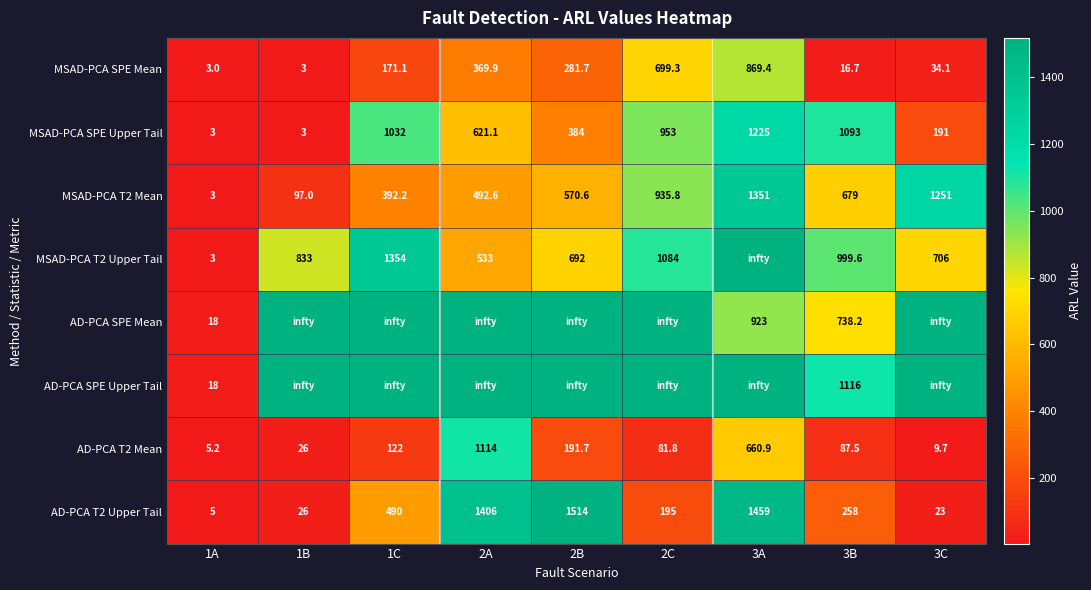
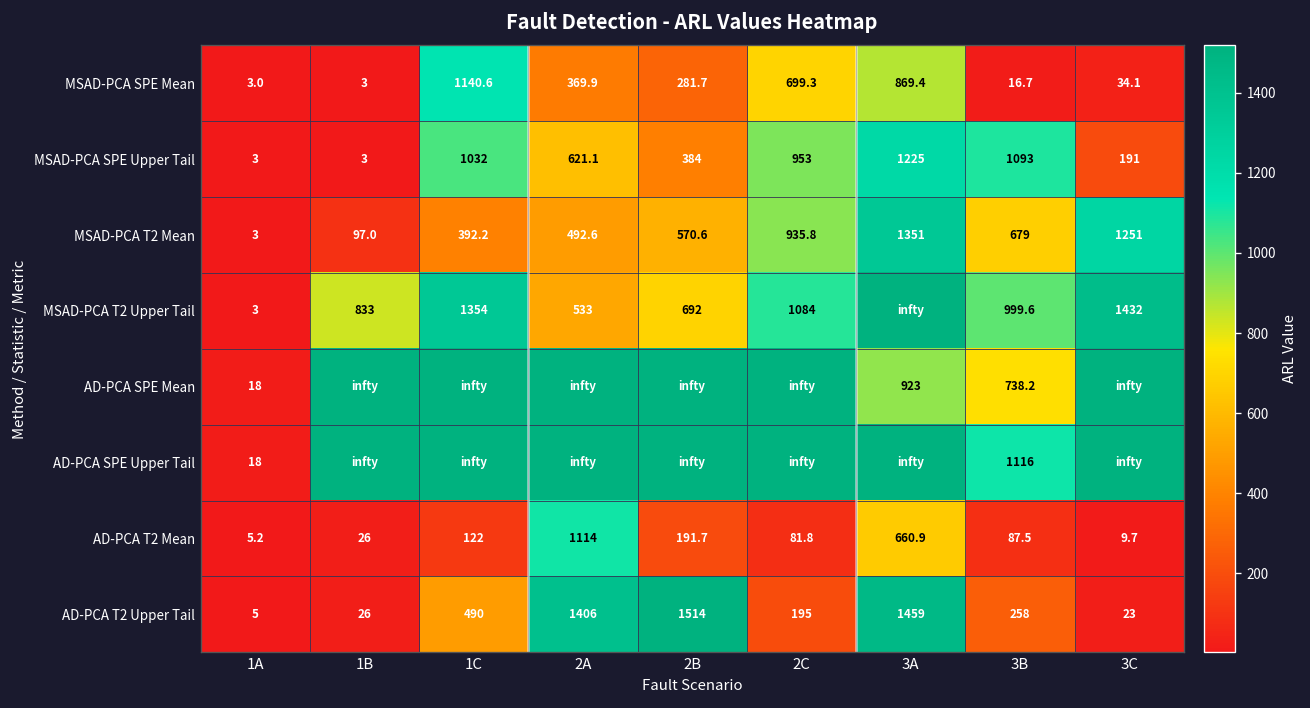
MSAD-PCA SPE Mean, 1C: 171.1 -> 1140.6
MSAD-PCA T2 Upper Tail, 3C: 706 -> 1432
